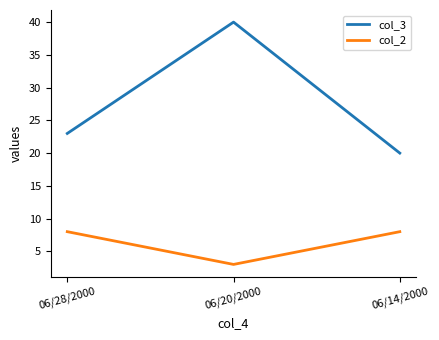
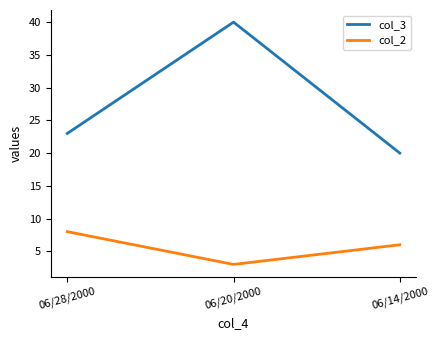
col_2, 06/14/2000: 8 -> 6
